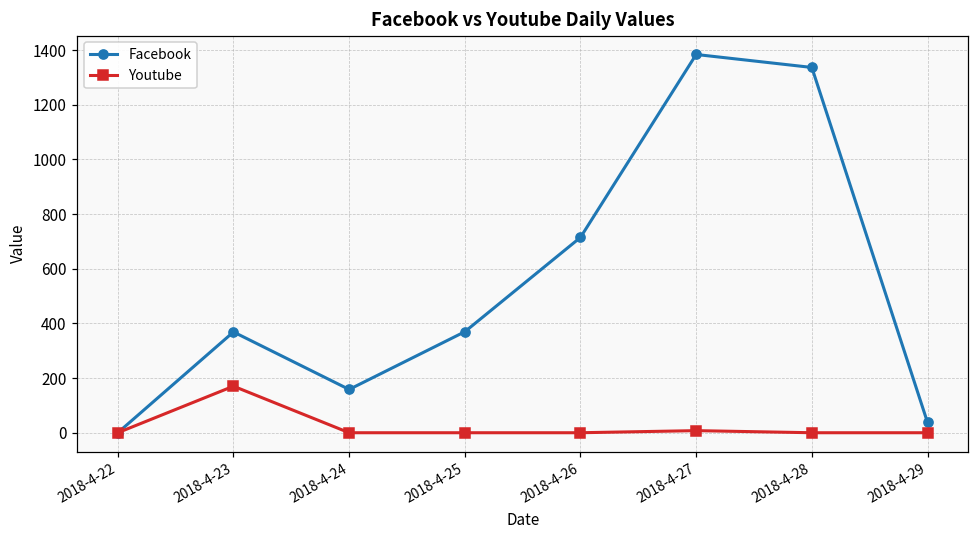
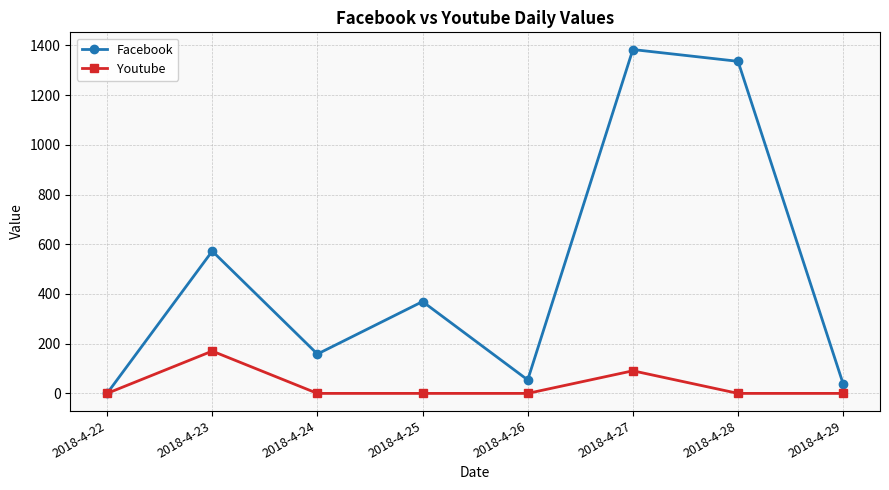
Facebook, 2018-4-23: 370 -> 570
Facebook, 2018-4-26: 710 -> 50
Youtube, 2018-4-27: 10 -> 90
